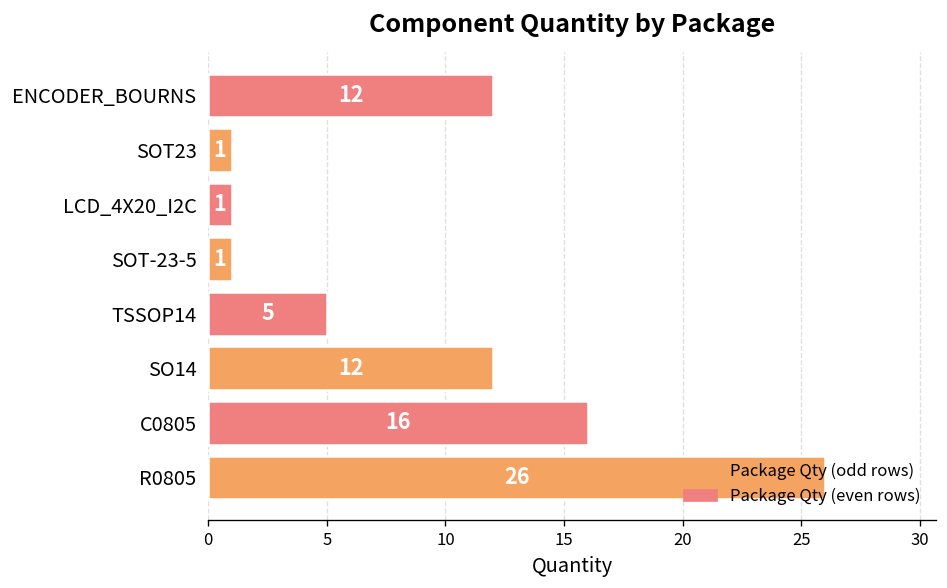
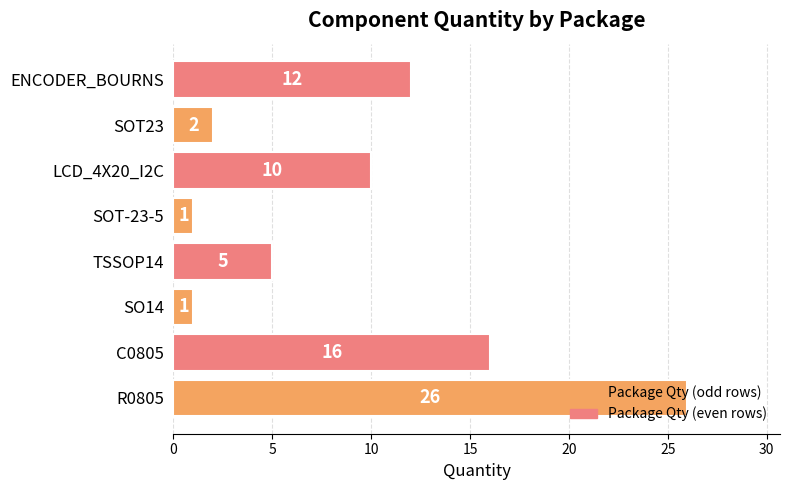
SOT23: 1 -> 2
LCD_4X20_I2C: 1 -> 10
SO14: 12 -> 1
